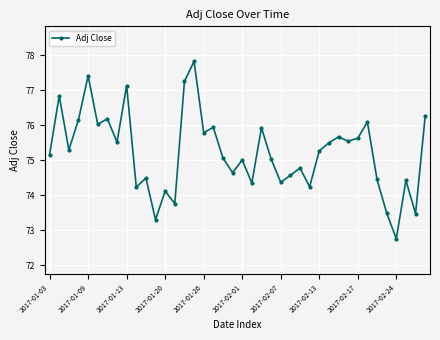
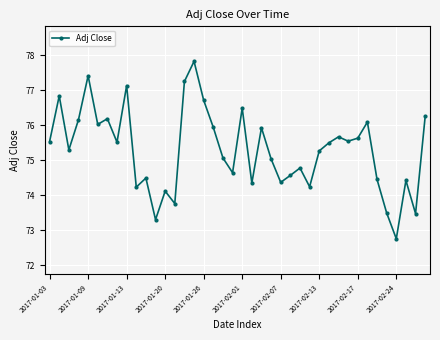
2017-01-03: 75.2 -> 75.5
2017-01-26: 75.8 -> 76.7
2017-02-01: 75.0 -> 76.5
